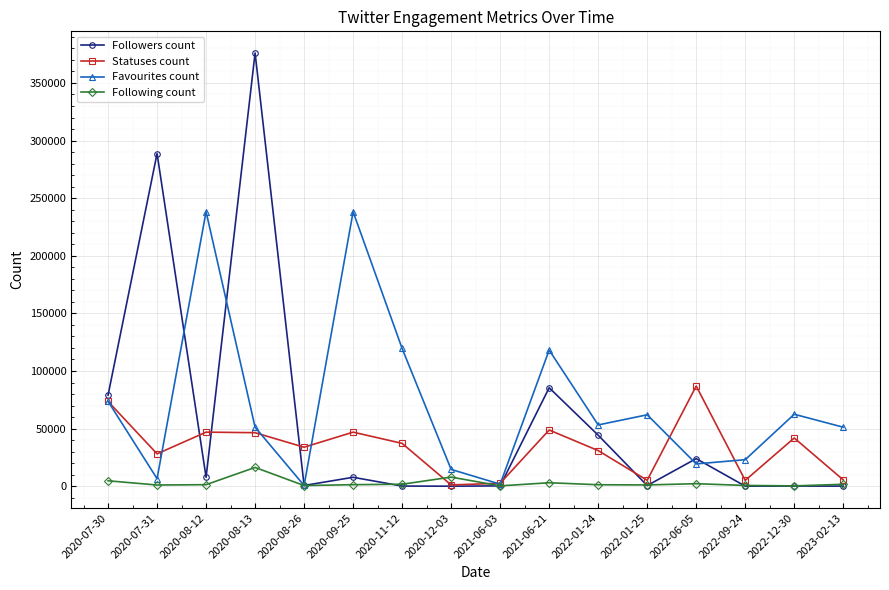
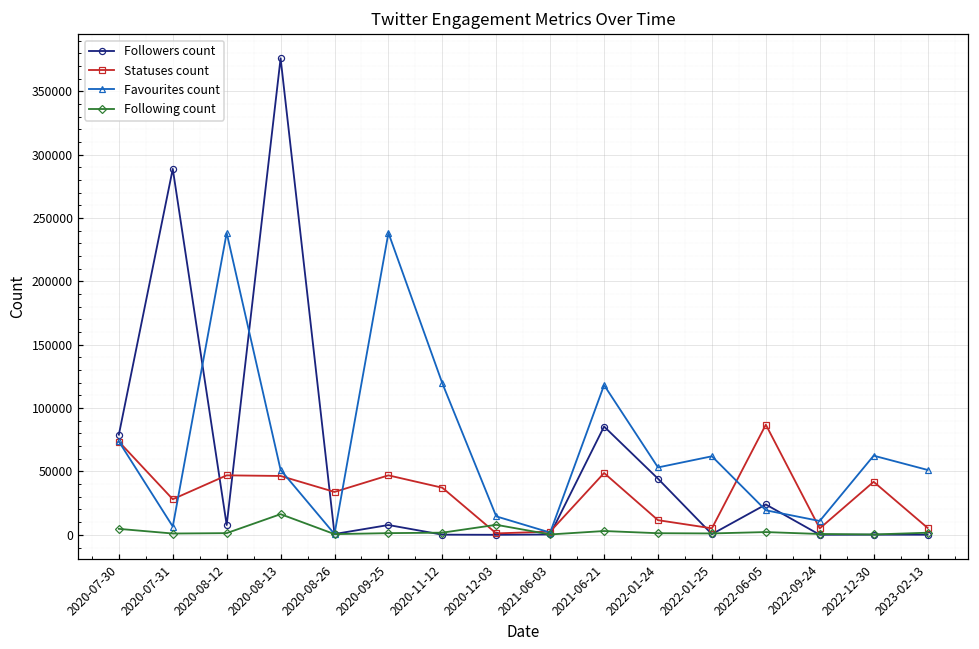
Statuses count, 2022-01-24: 31000 -> 12000
Favourites count, 2022-09-24: 23000 -> 11000
